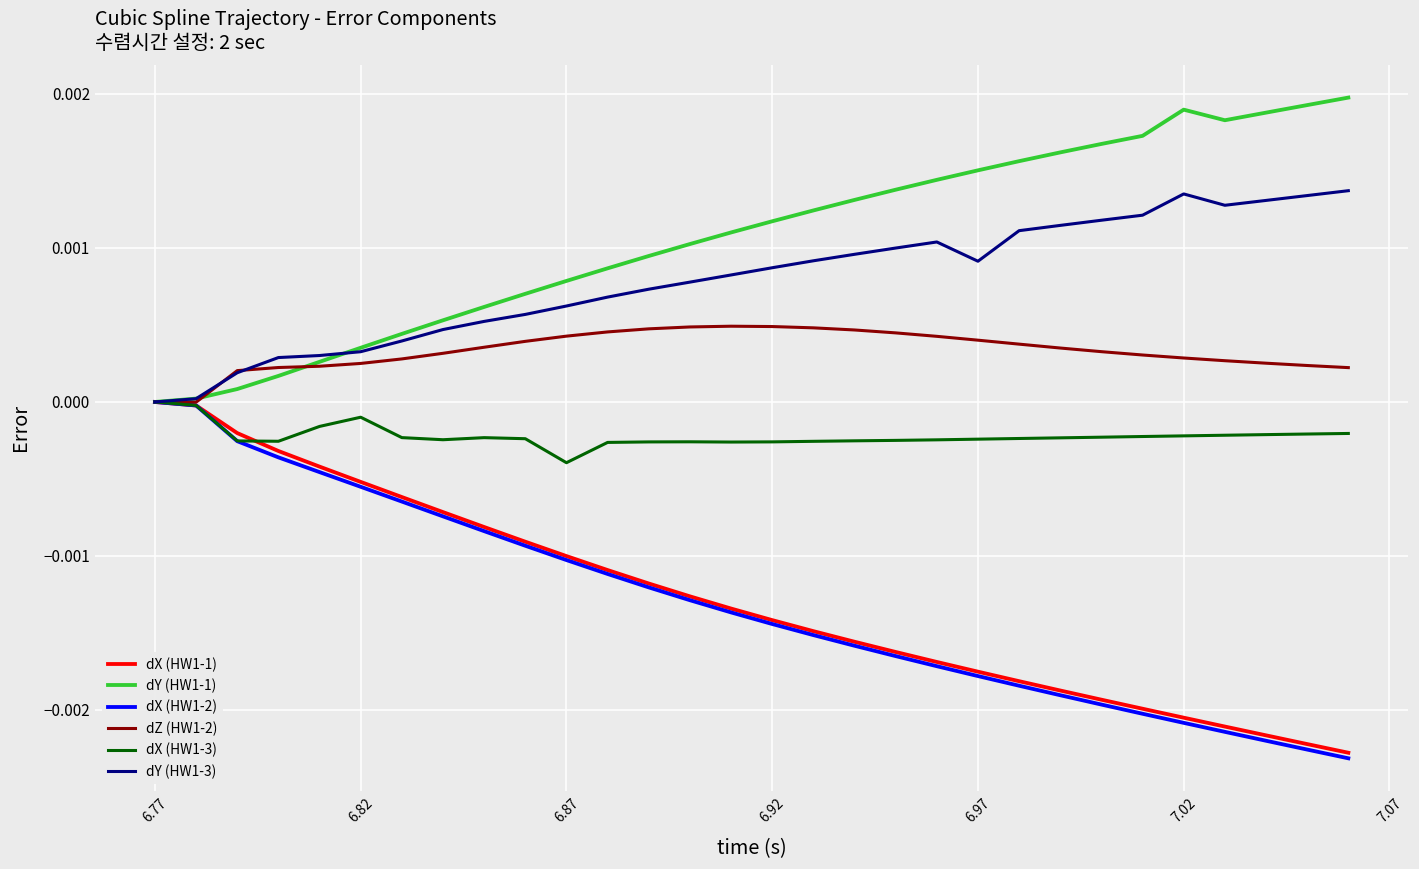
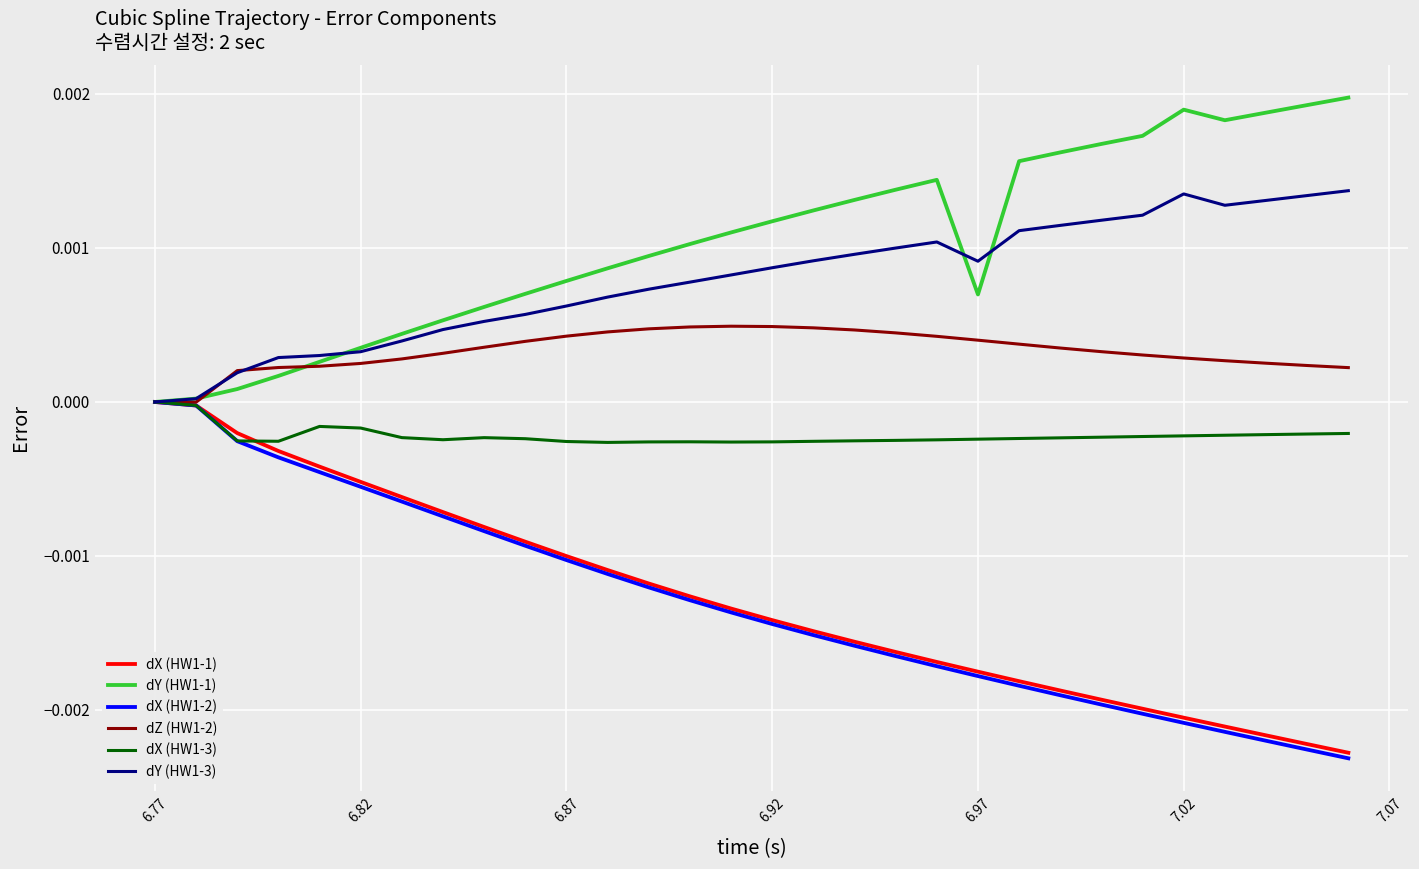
dX (HW1-3), 6.82: -0.00010 -> -0.00017
dX (HW1-3), 6.87: -0.00039 -> -0.00026
dY (HW1-1), 6.97: 0.00150 -> 0.00070
